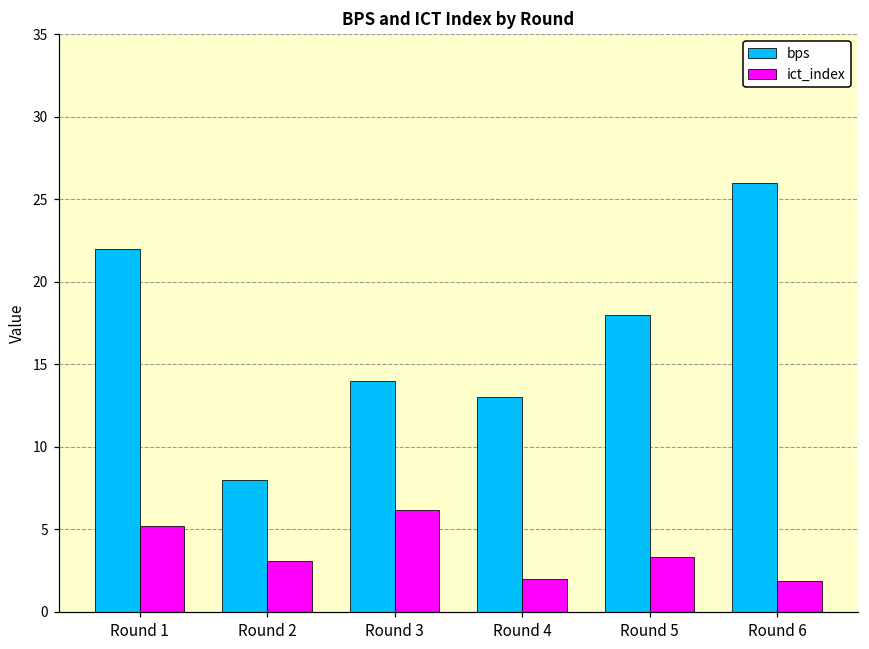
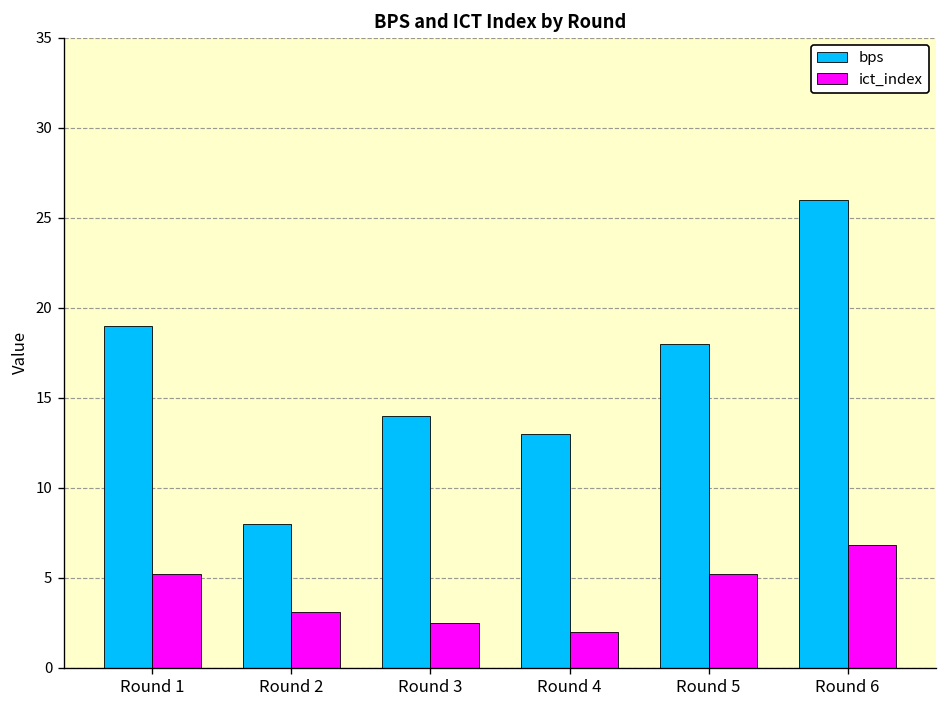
bps, Round 1: 22 -> 19
ict_index, Round 3: 6.2 -> 2.5
ict_index, Round 5: 3.3 -> 5.2
ict_index, Round 6: 1.9 -> 6.8
